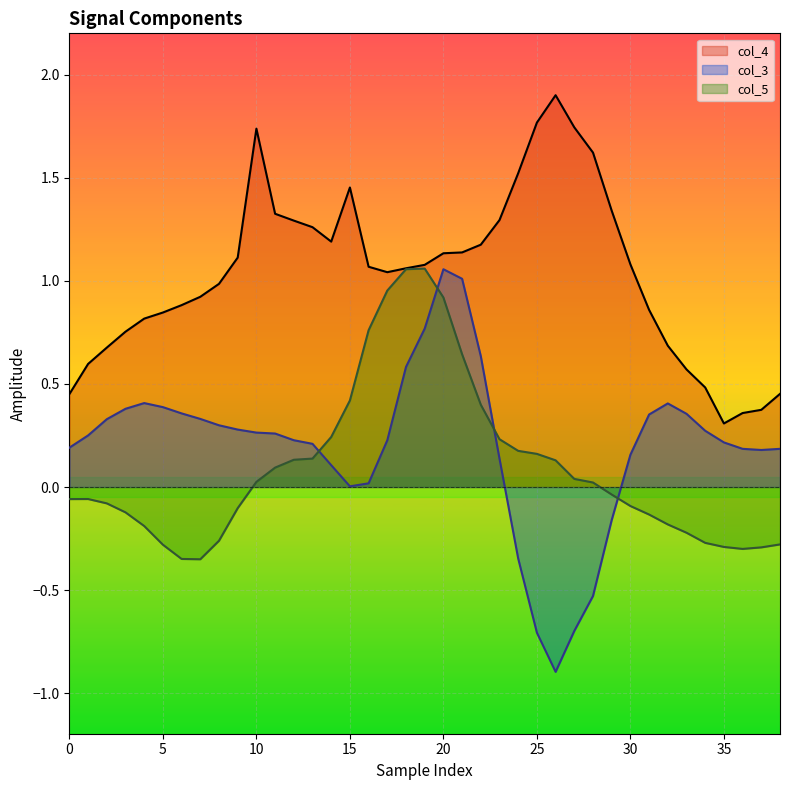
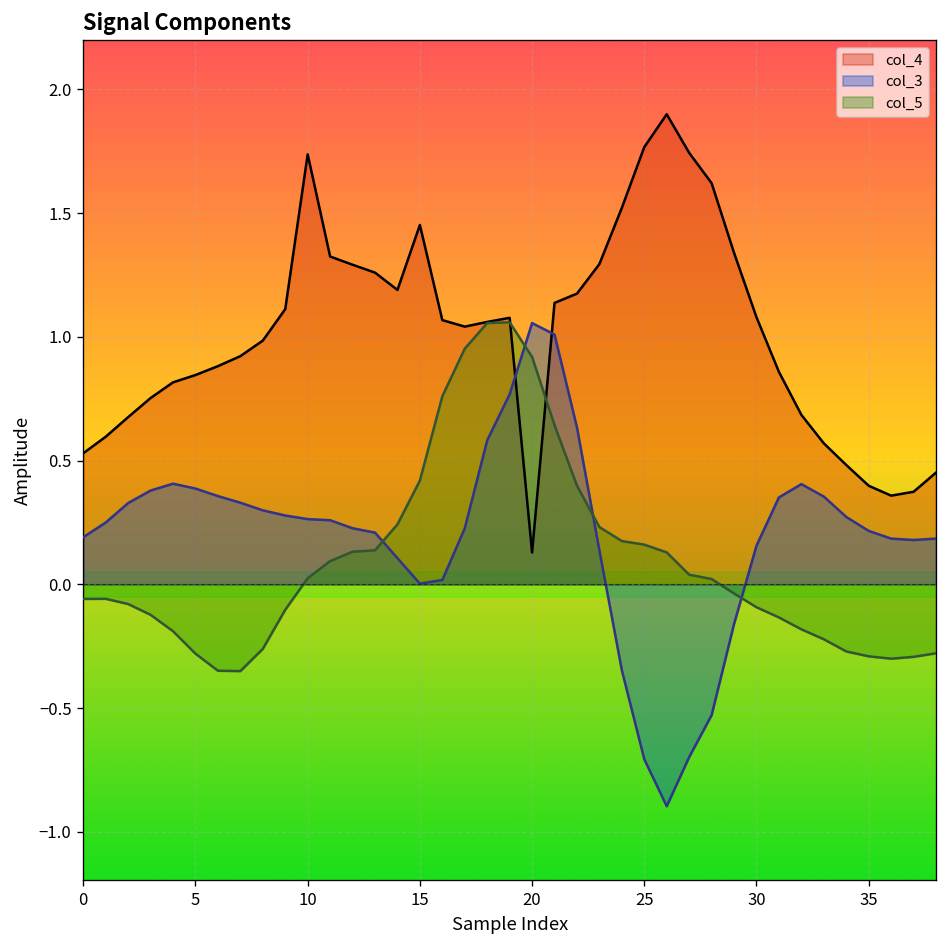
col_4, 0: 0.45 -> 0.53
col_4, 20: 1.13 -> 0.13
col_4, 35: 0.31 -> 0.40
